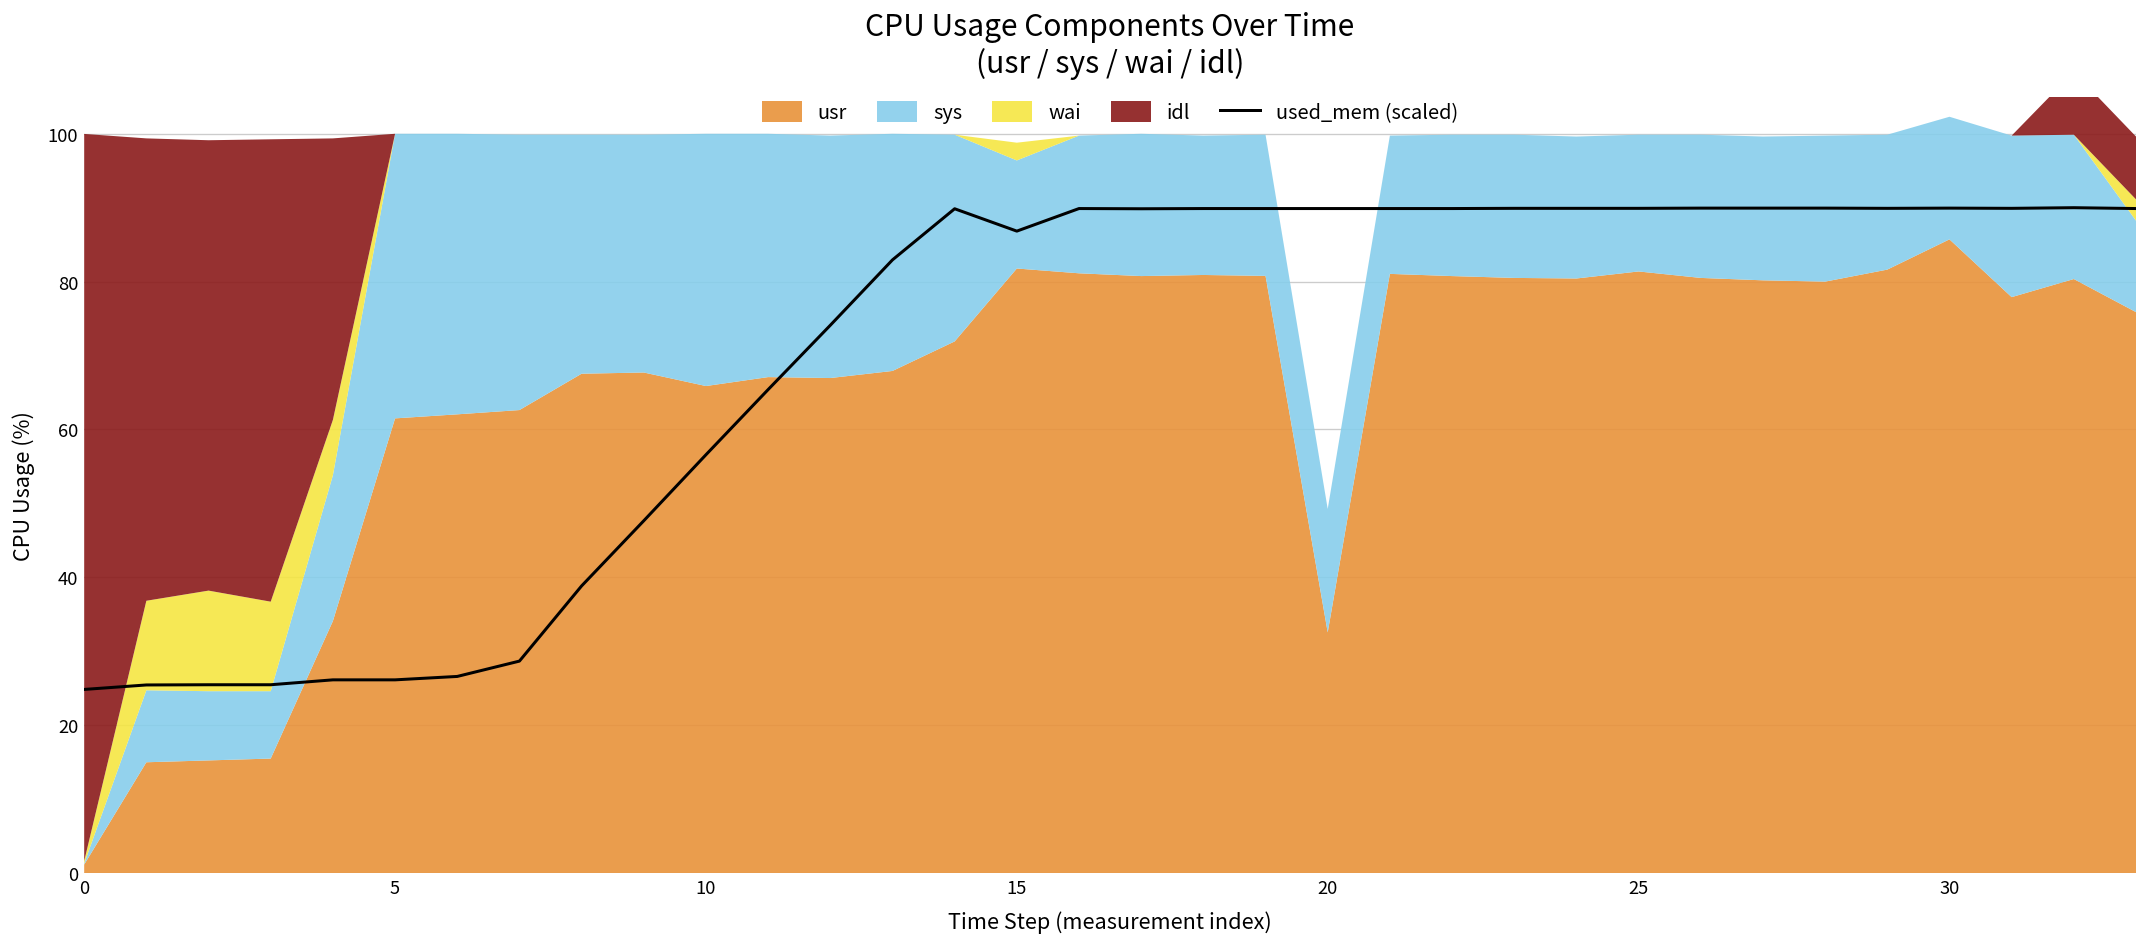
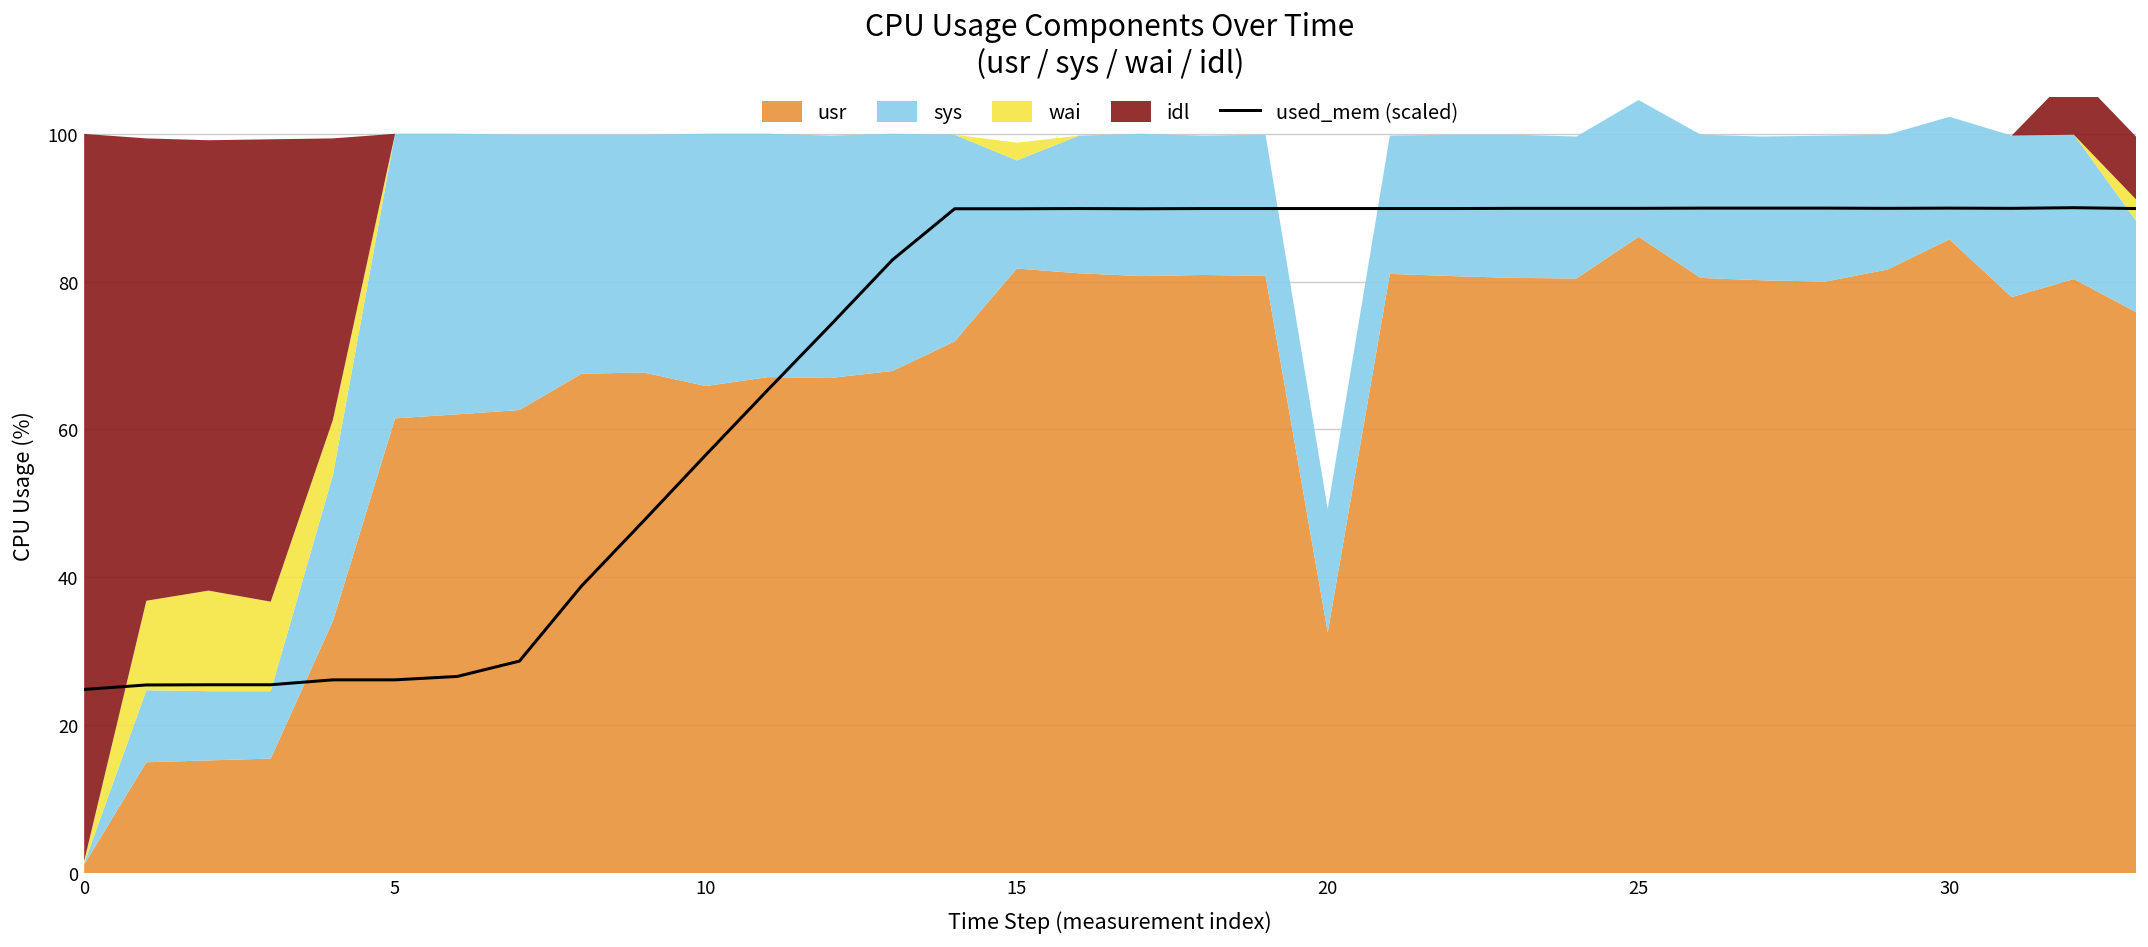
used_mem (scaled), 15: 87 -> 90
usr, 25: 81 -> 86
